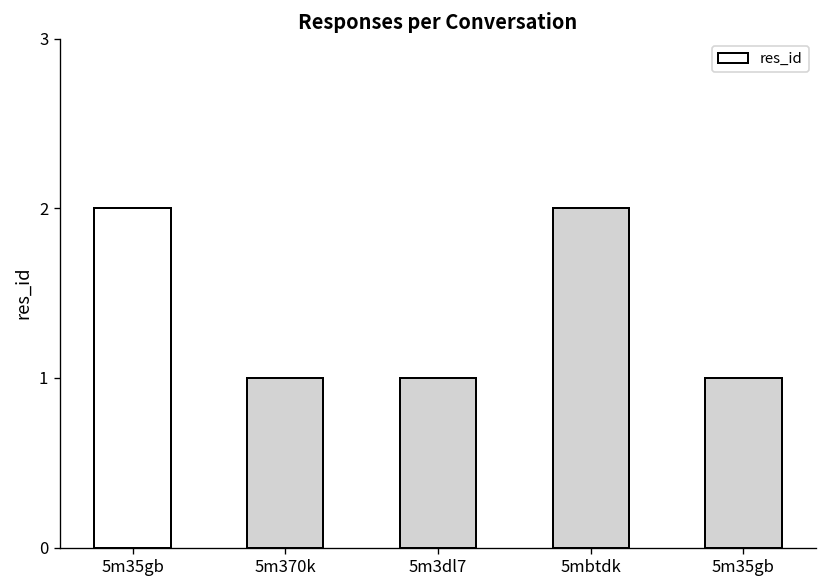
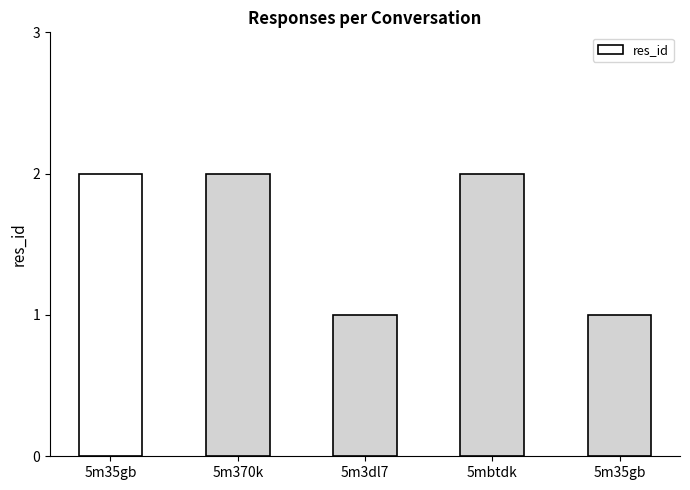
5m370k: 1 -> 2
